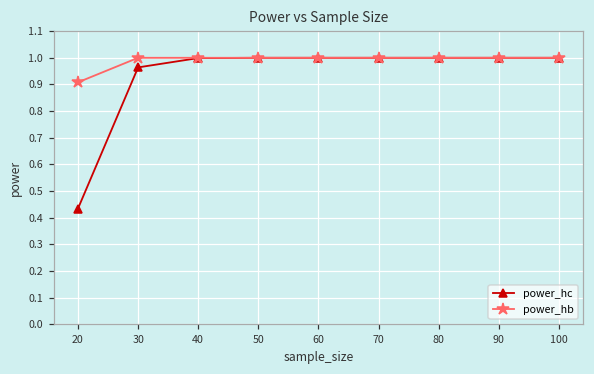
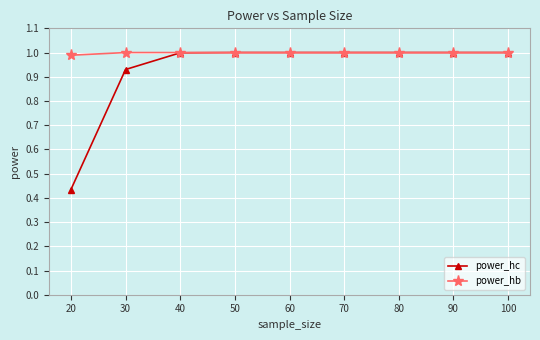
power_hb, 20: 0.91 -> 0.99
power_hc, 30: 0.96 -> 0.93
